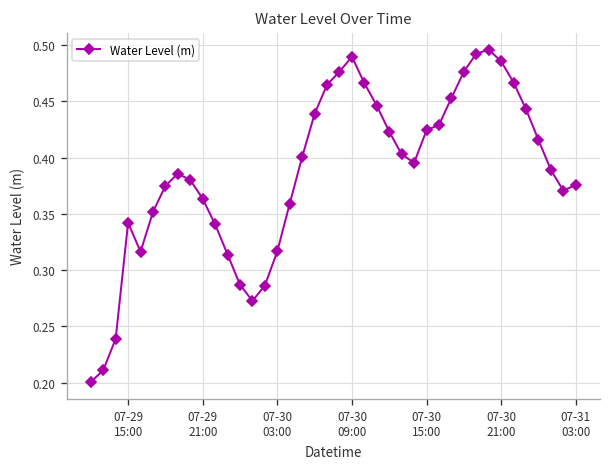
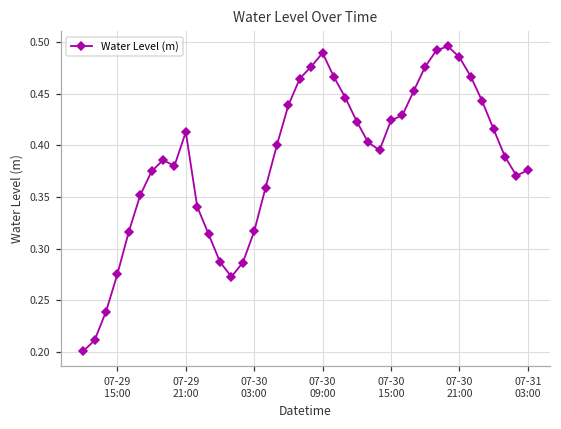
07-29 15:00: 0.34 -> 0.28
07-29 21:00: 0.36 -> 0.41
